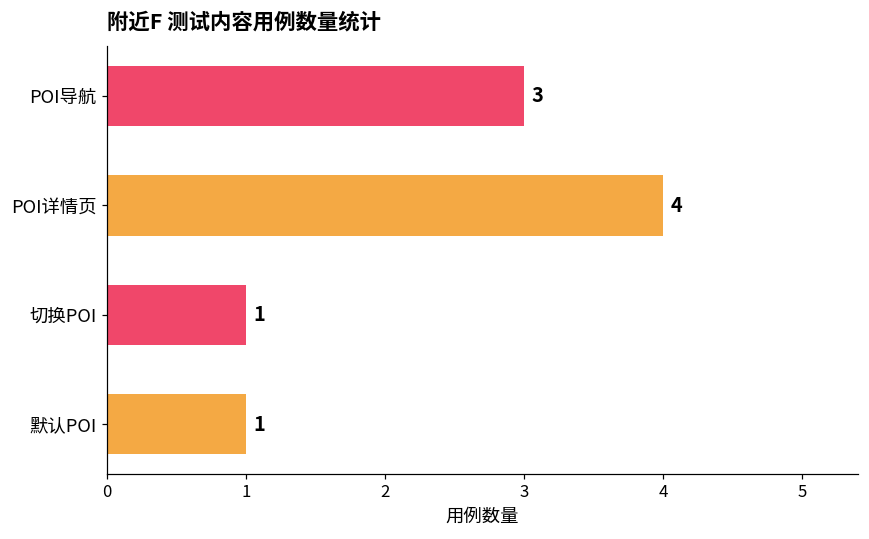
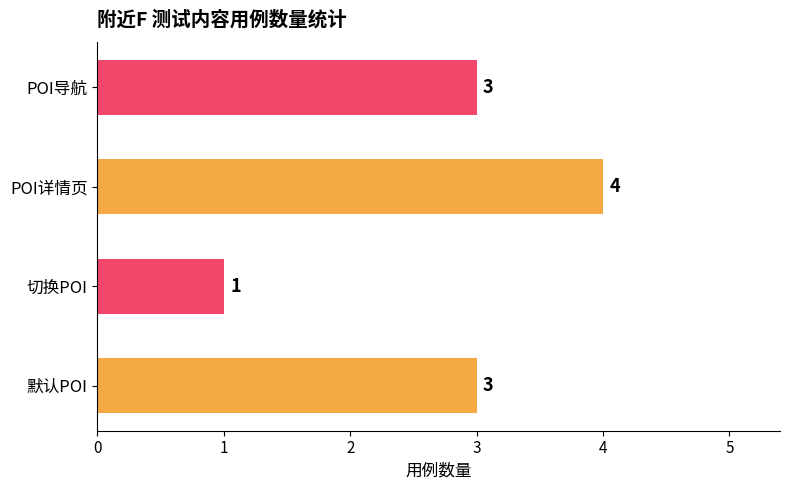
默认POI: 1 -> 3
